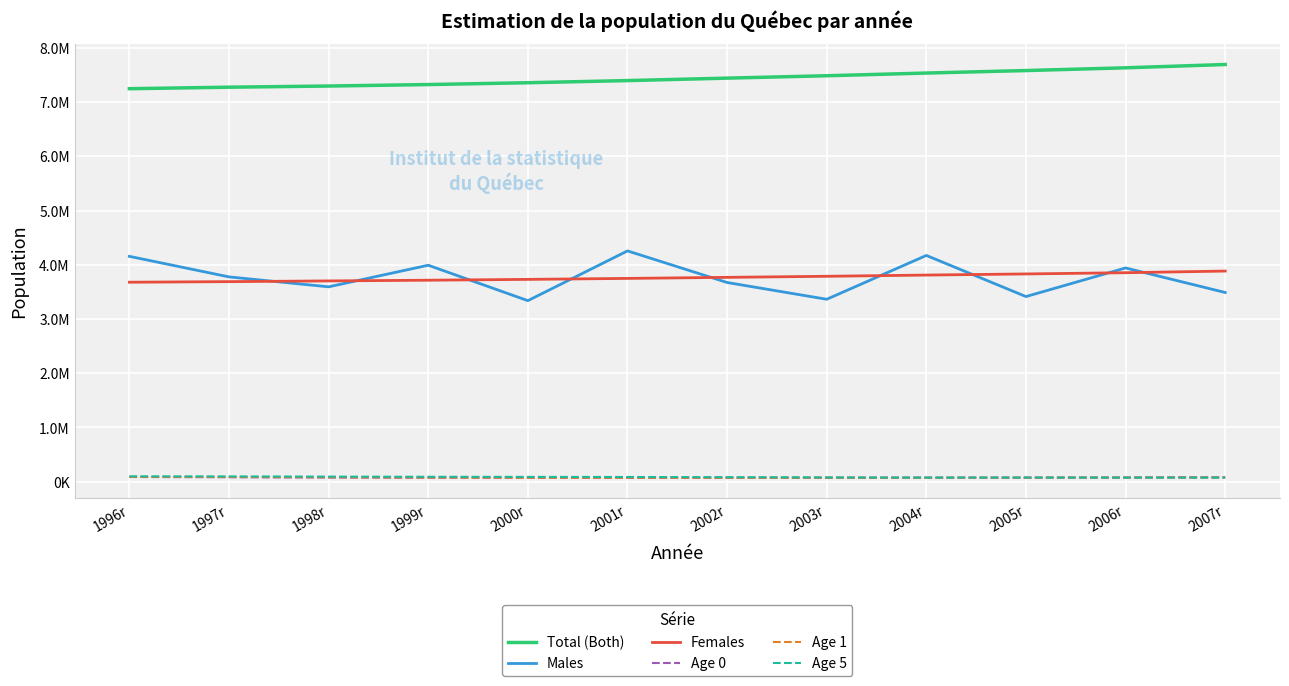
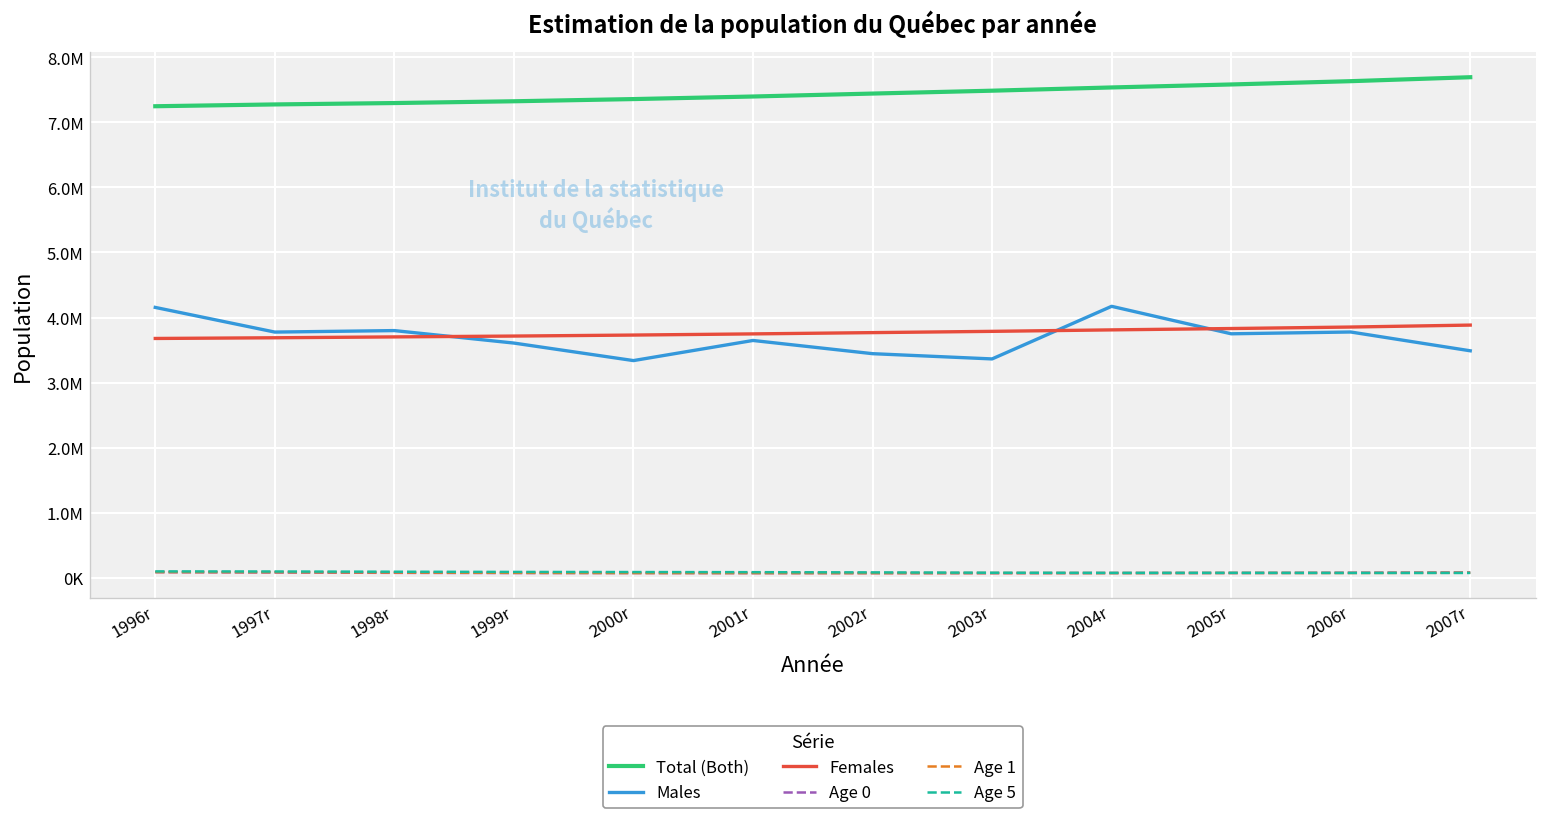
Males, 1998r: 3600000 -> 3800000
Males, 1999r: 4000000 -> 3600000
Males, 2001r: 4300000 -> 3600000
Males, 2002r: 3700000 -> 3400000
Males, 2005r: 3400000 -> 3800000
Males, 2006r: 3900000 -> 3800000
